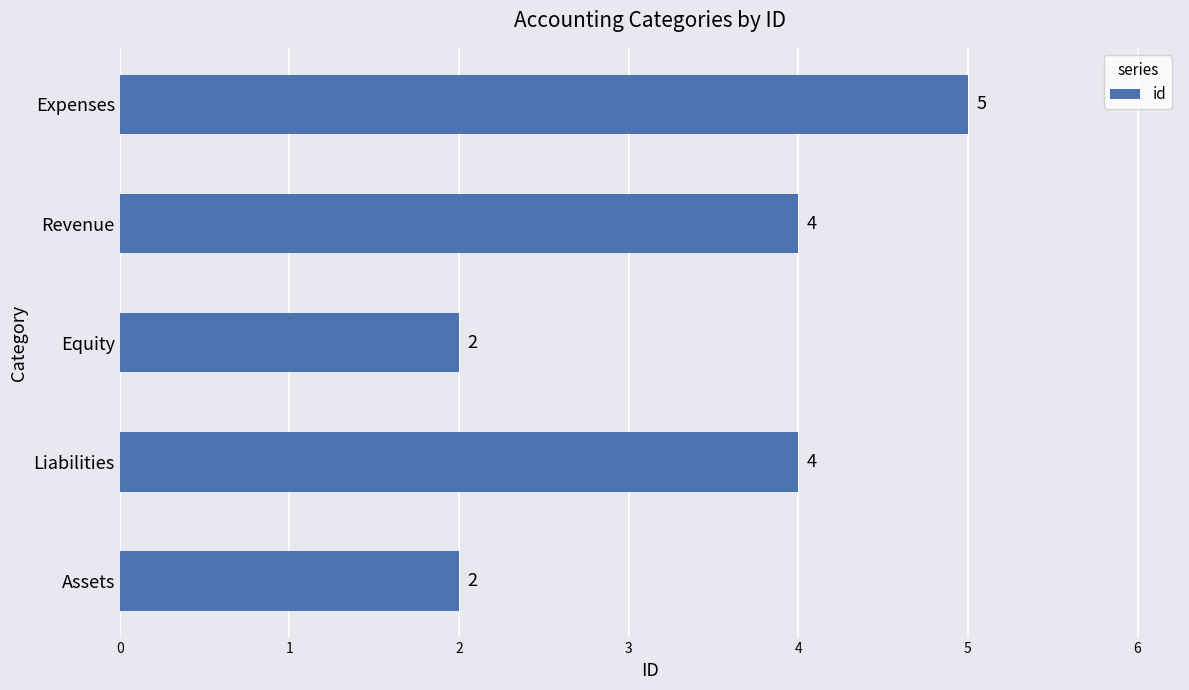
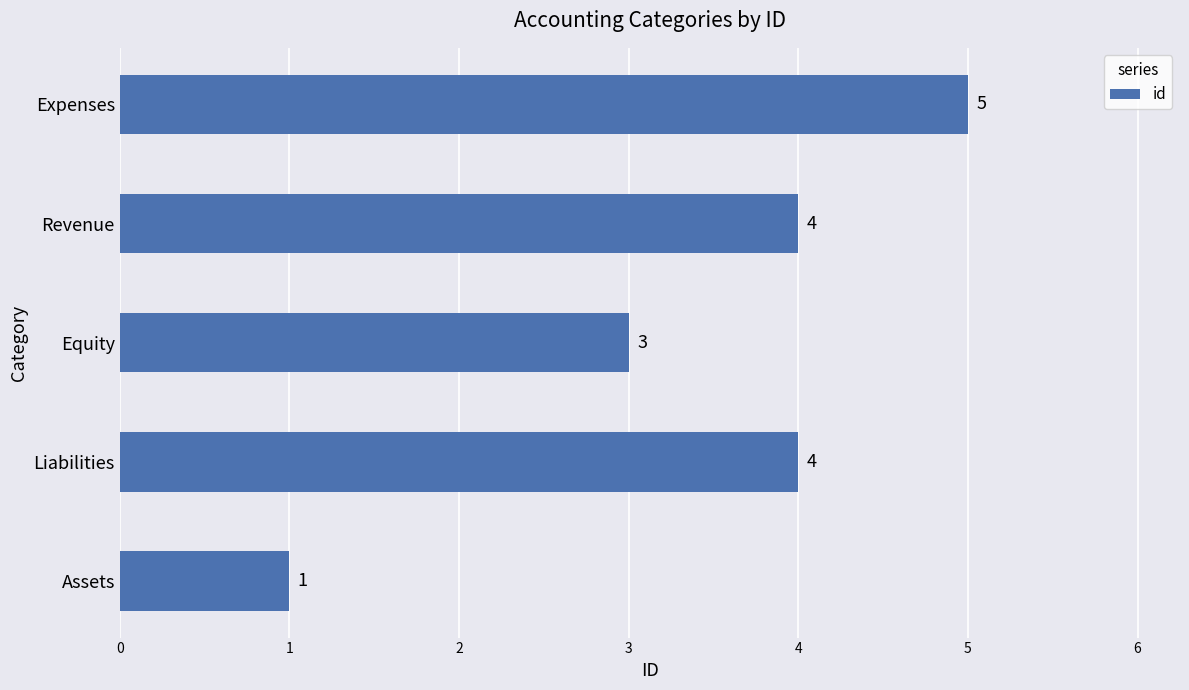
Equity: 2 -> 3
Assets: 2 -> 1
